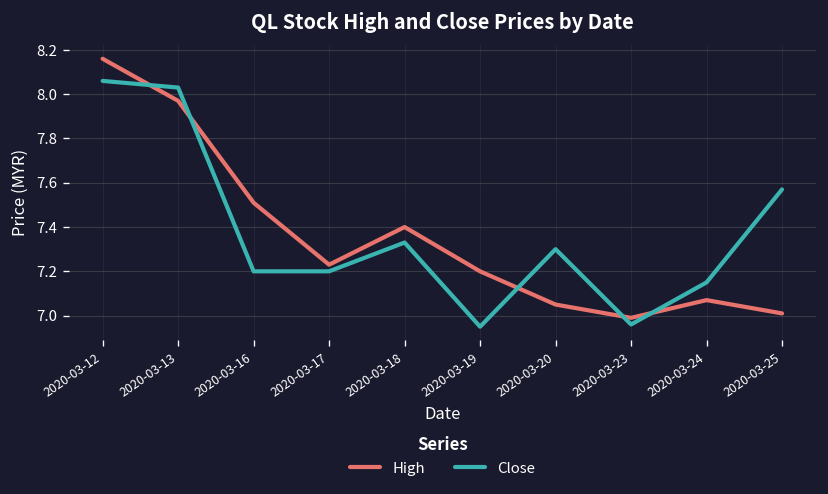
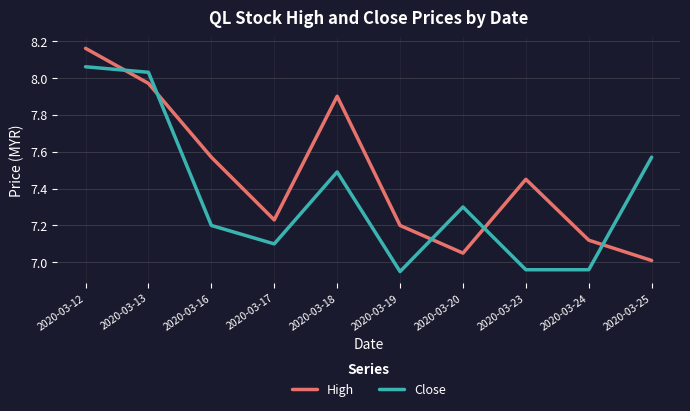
High, 2020-03-16: 7.51 -> 7.57
Close, 2020-03-17: 7.2 -> 7.1
High, 2020-03-18: 7.4 -> 7.9
Close, 2020-03-18: 7.33 -> 7.49
High, 2020-03-23: 6.99 -> 7.45
High, 2020-03-24: 7.07 -> 7.12
Close, 2020-03-24: 7.15 -> 6.96
